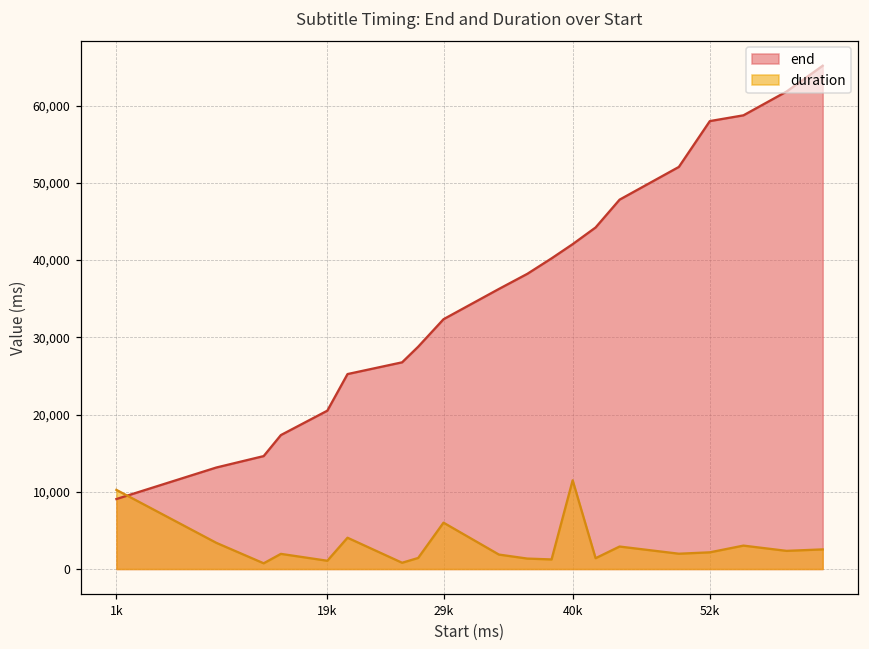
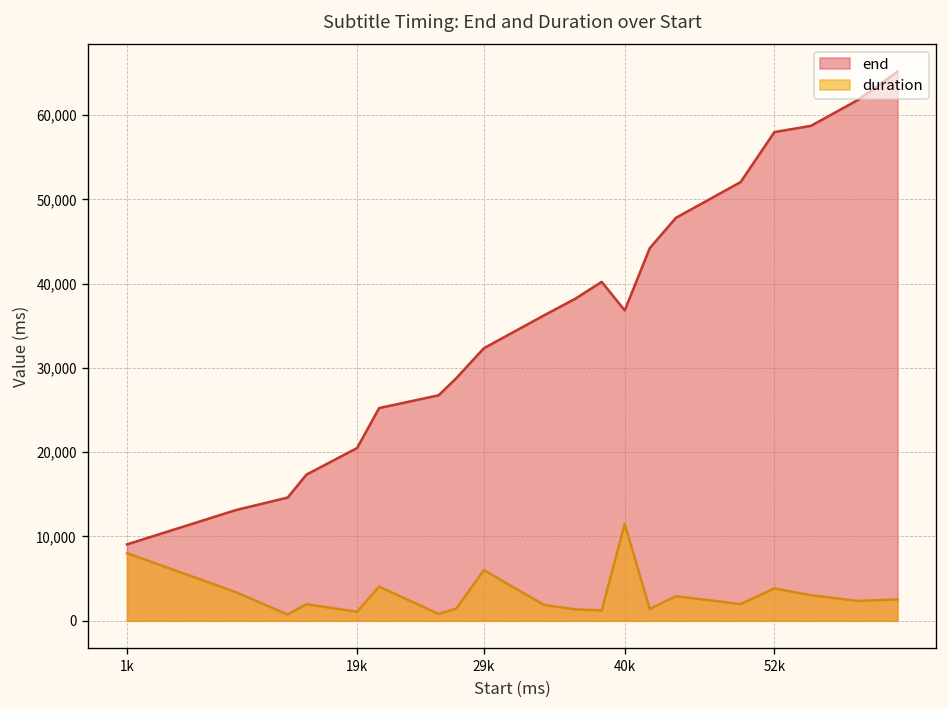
duration, 1k: 10,000 -> 8,000
end, 40k: 42,000 -> 37,000
duration, 52k: 2,000 -> 4,000
